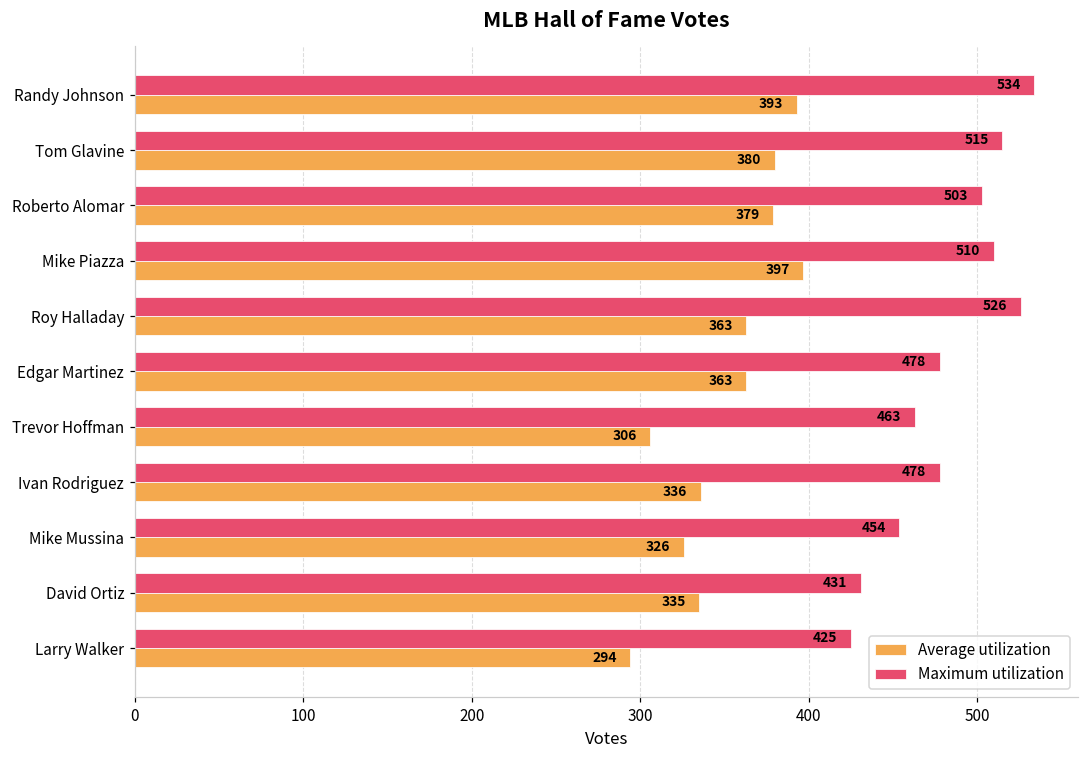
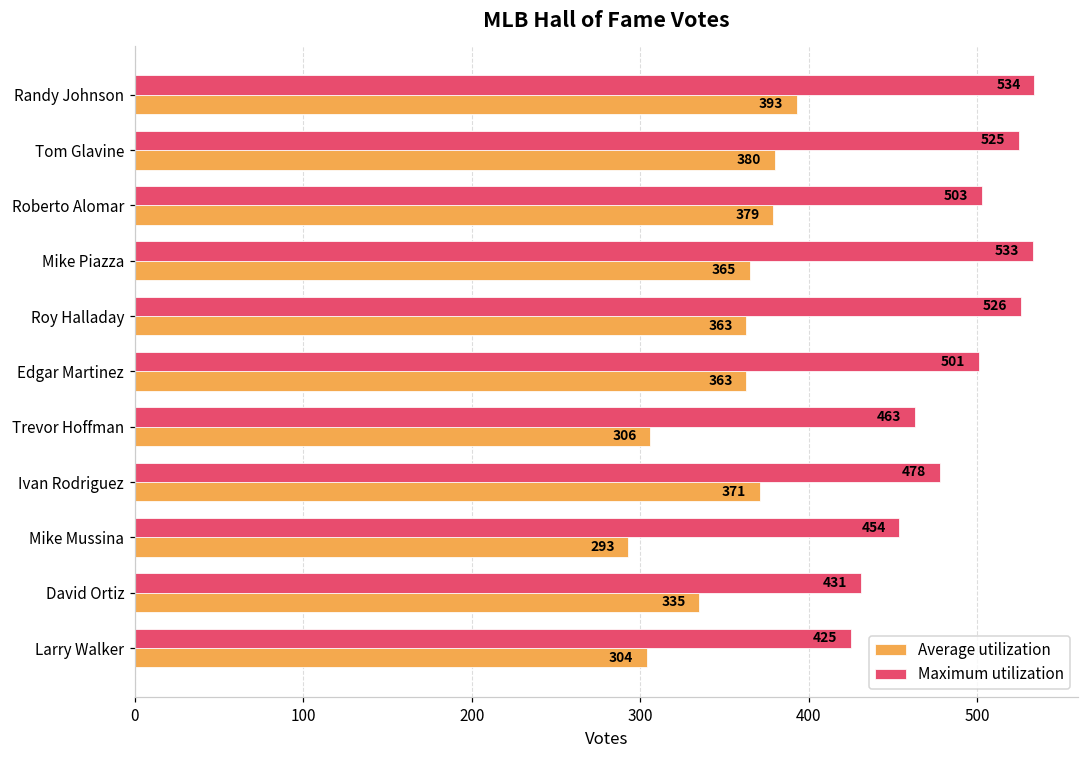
Maximum utilization, Tom Glavine: 515 -> 525
Maximum utilization, Mike Piazza: 510 -> 533
Average utilization, Mike Piazza: 397 -> 365
Maximum utilization, Edgar Martinez: 478 -> 501
Average utilization, Ivan Rodriguez: 336 -> 371
Average utilization, Mike Mussina: 326 -> 293
Average utilization, Larry Walker: 294 -> 304
